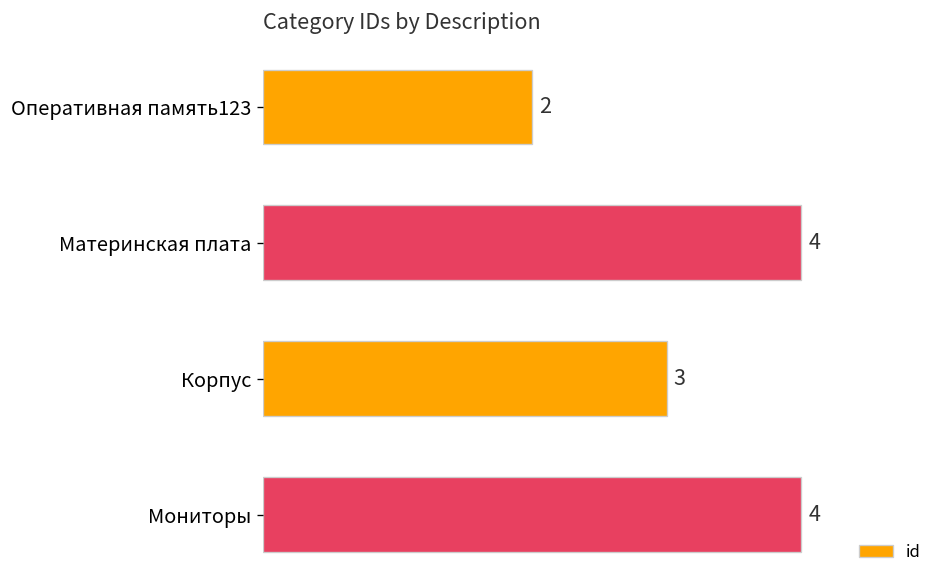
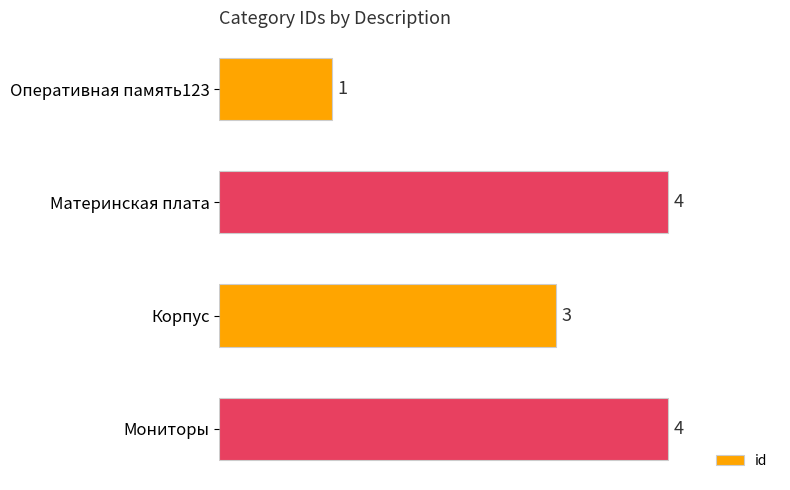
Оперативная память123: 2 -> 1
